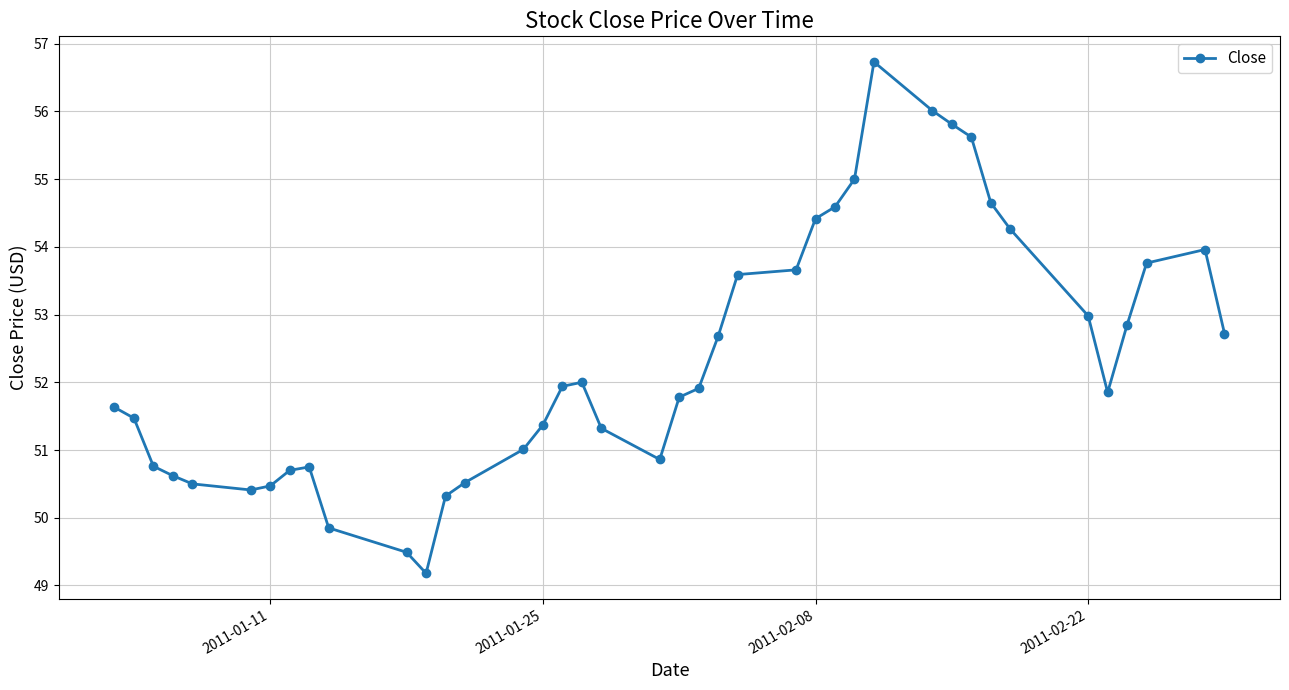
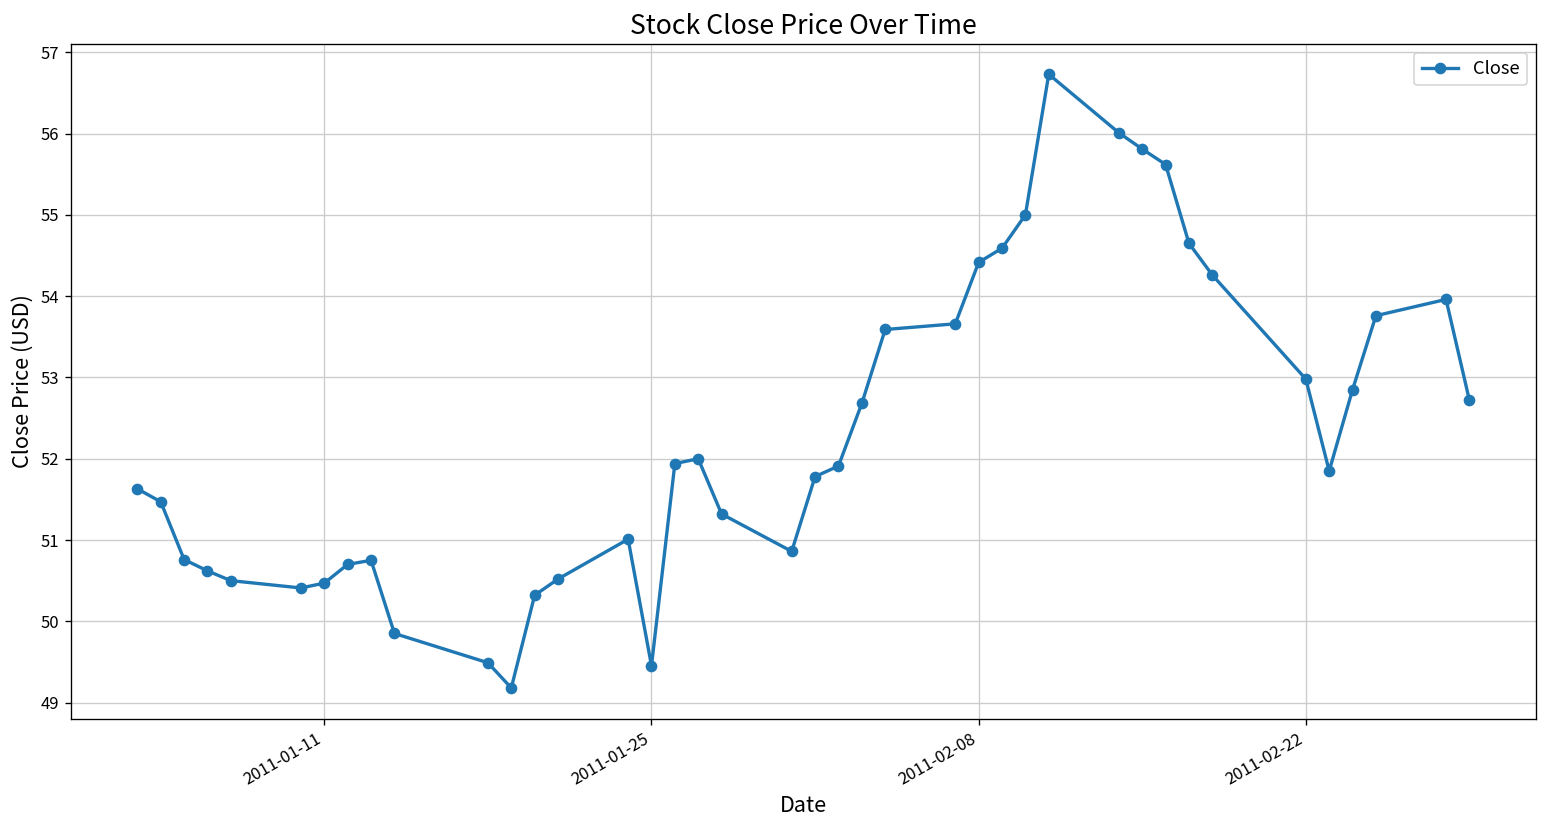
2011-01-25: 51.4 -> 49.5
